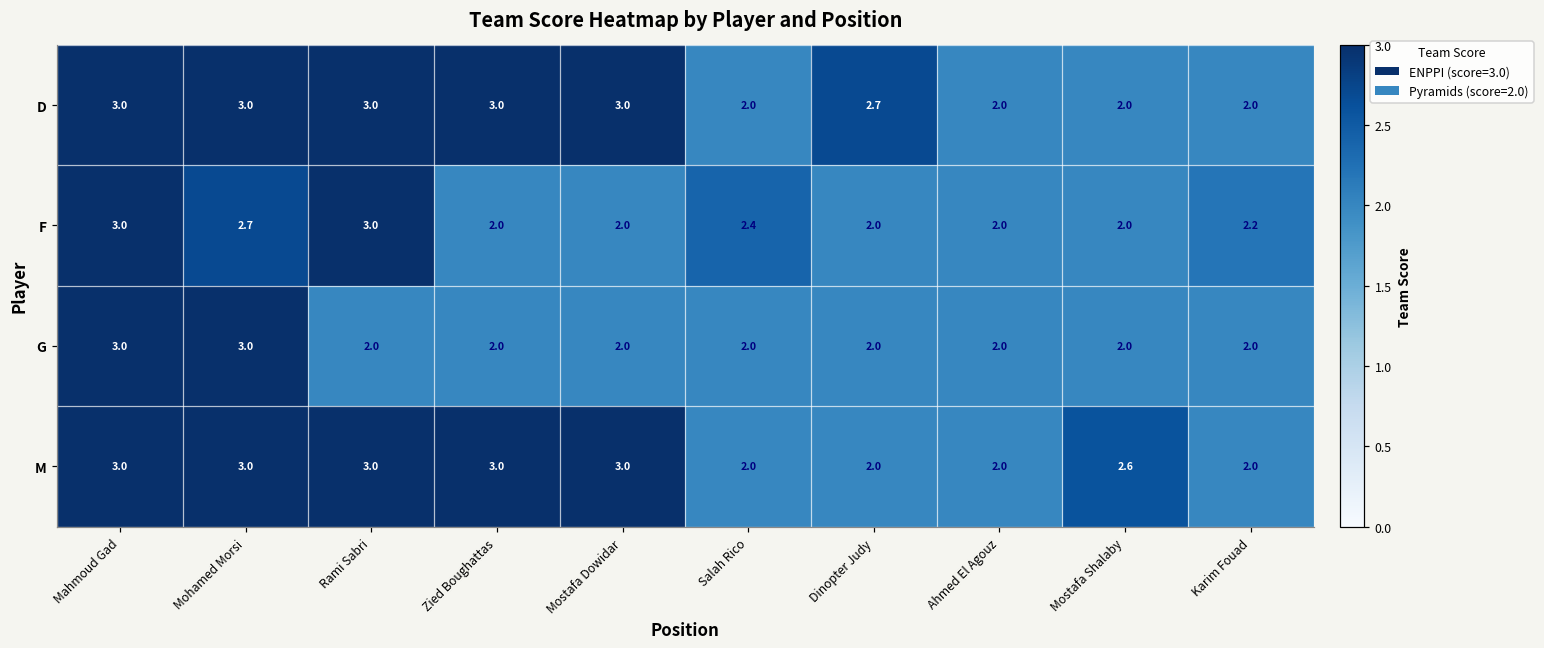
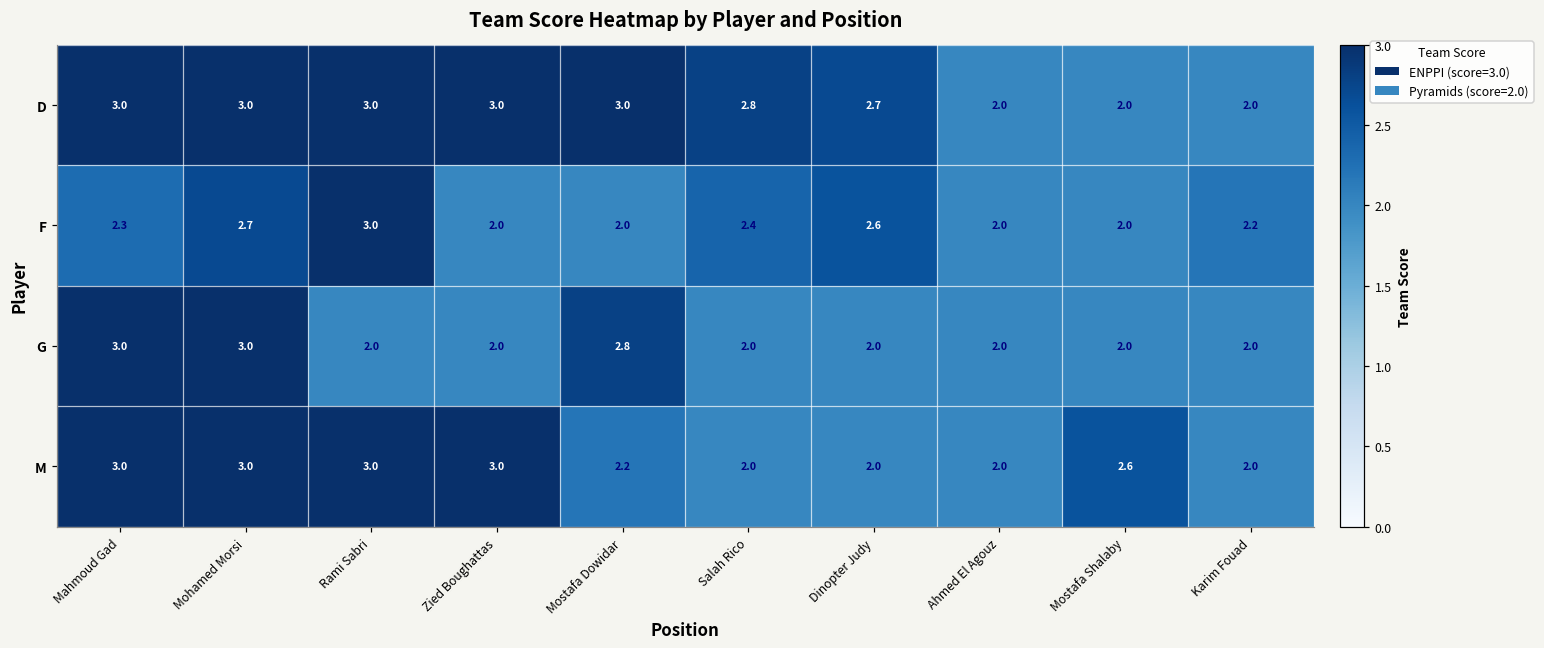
D, Salah Rico: 2.0 -> 2.8
F, Mahmoud Gad: 3.0 -> 2.3
F, Dinopter Judy: 2.0 -> 2.6
G, Mostafa Dowidar: 2.0 -> 2.8
M, Mostafa Dowidar: 3.0 -> 2.2
